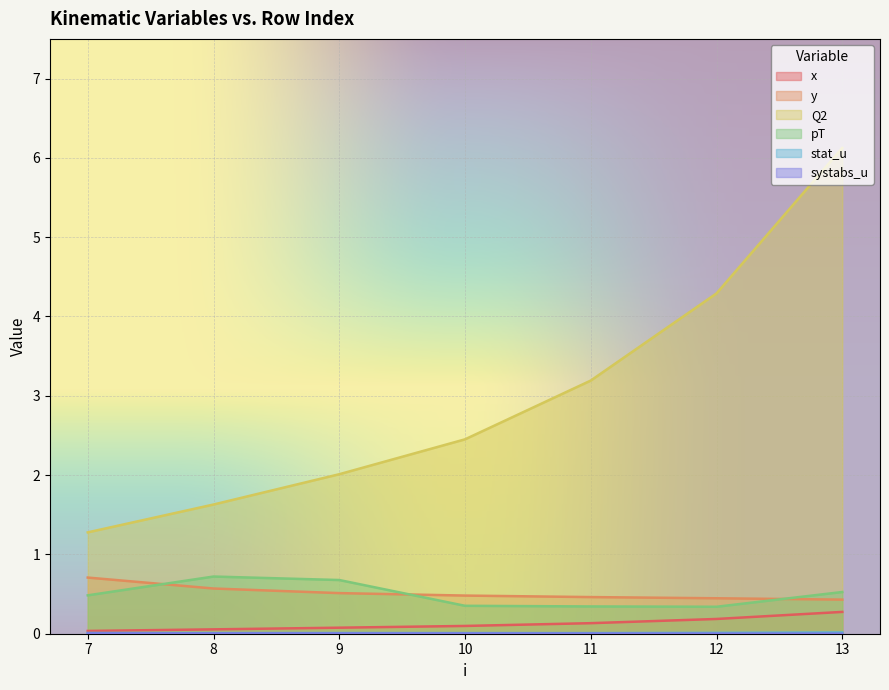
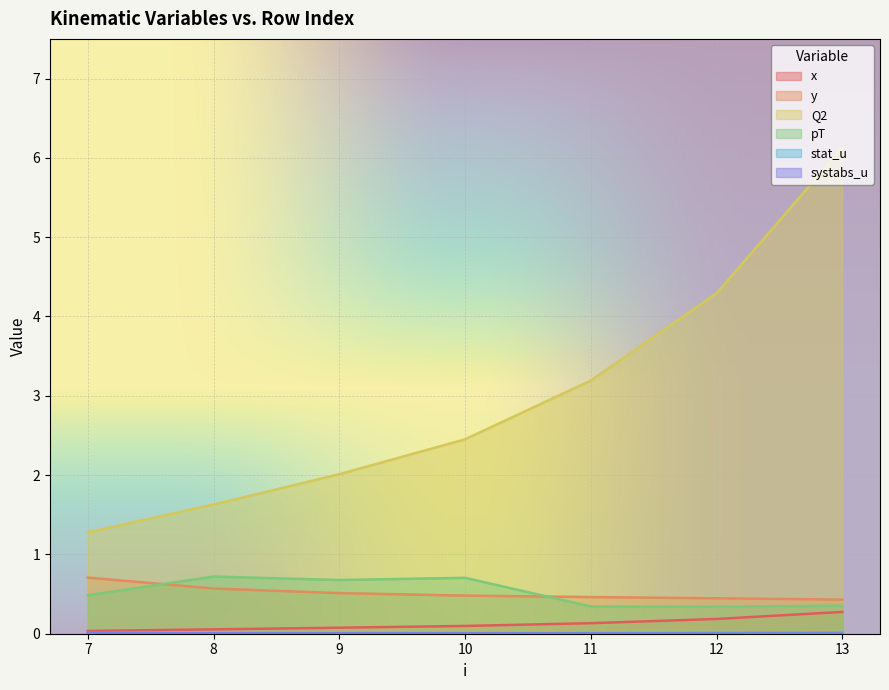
pT, 10: 0.4 -> 0.7
pT, 13: 0.5 -> 0.4
